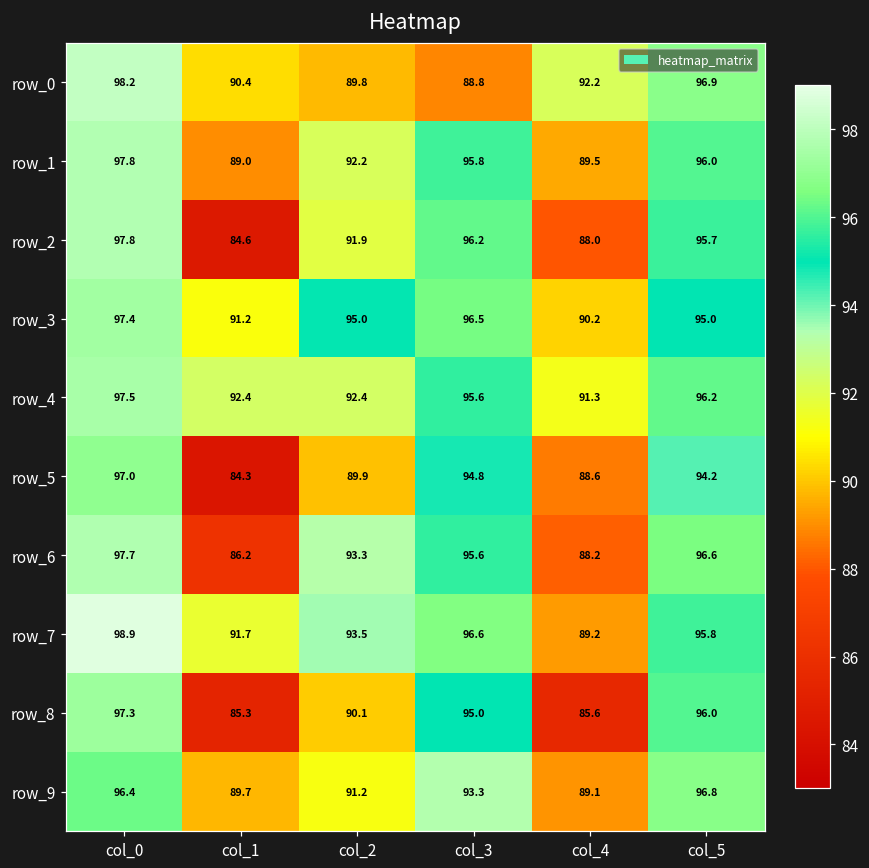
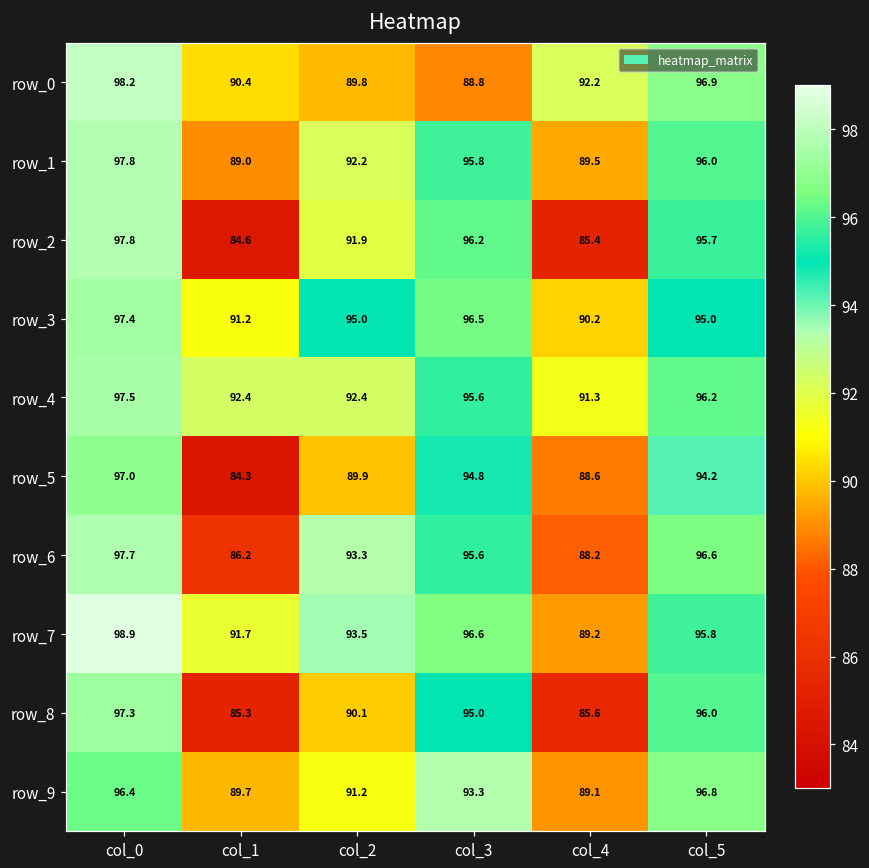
row_2, col_4: 88.0 -> 85.4
